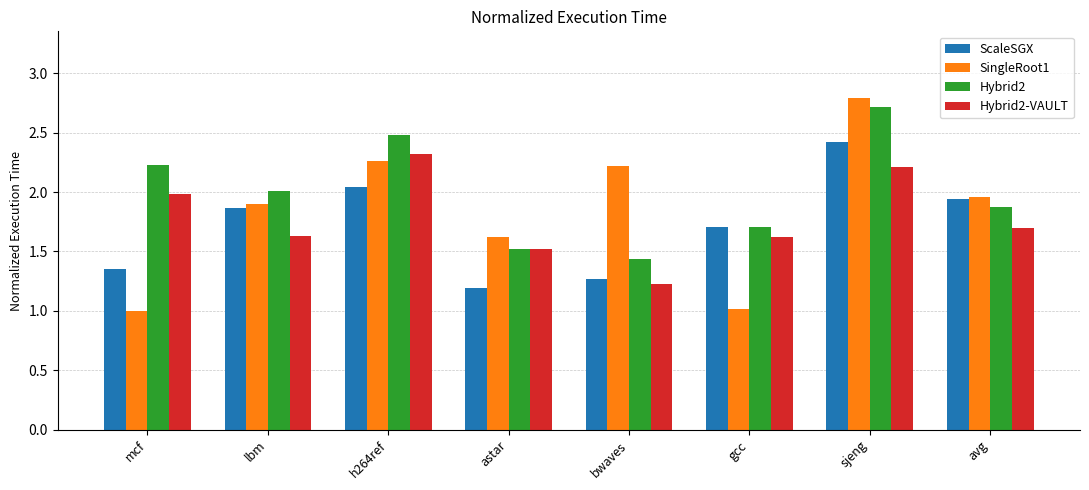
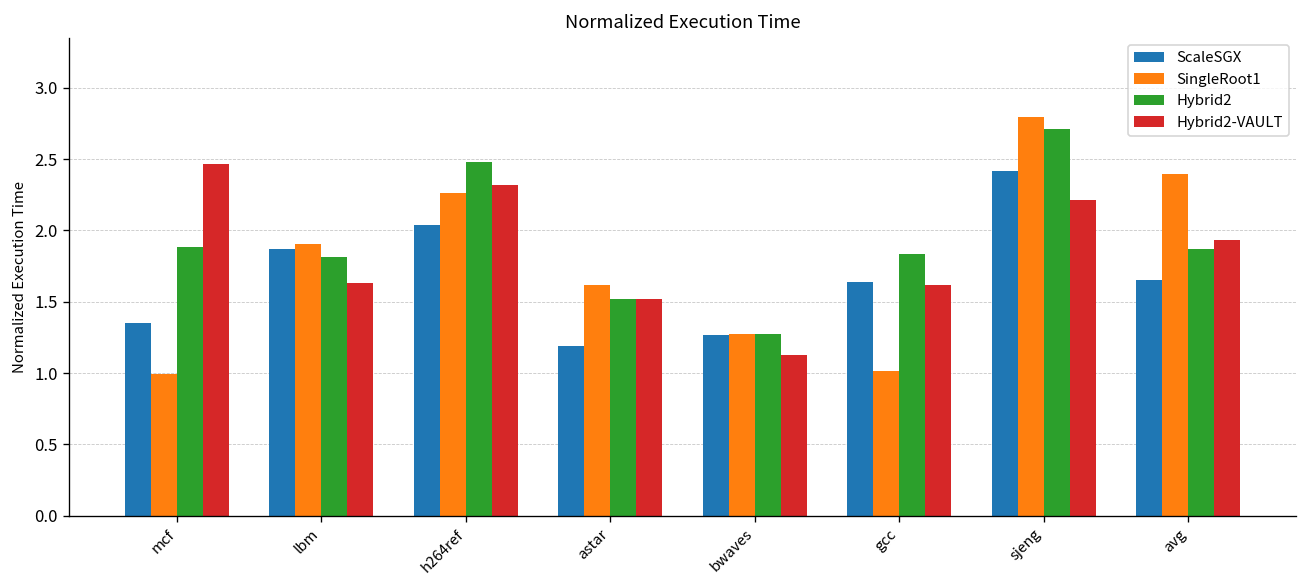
Hybrid2, mcf: 2.22 -> 1.89
Hybrid2-VAULT, mcf: 1.98 -> 2.46
Hybrid2, lbm: 2.01 -> 1.81
SingleRoot1, bwaves: 2.22 -> 1.27
Hybrid2, bwaves: 1.44 -> 1.27
Hybrid2-VAULT, bwaves: 1.22 -> 1.13
ScaleSGX, gcc: 1.71 -> 1.64
Hybrid2, gcc: 1.70 -> 1.84
ScaleSGX, avg: 1.94 -> 1.65
SingleRoot1, avg: 1.96 -> 2.40
Hybrid2-VAULT, avg: 1.70 -> 1.94
